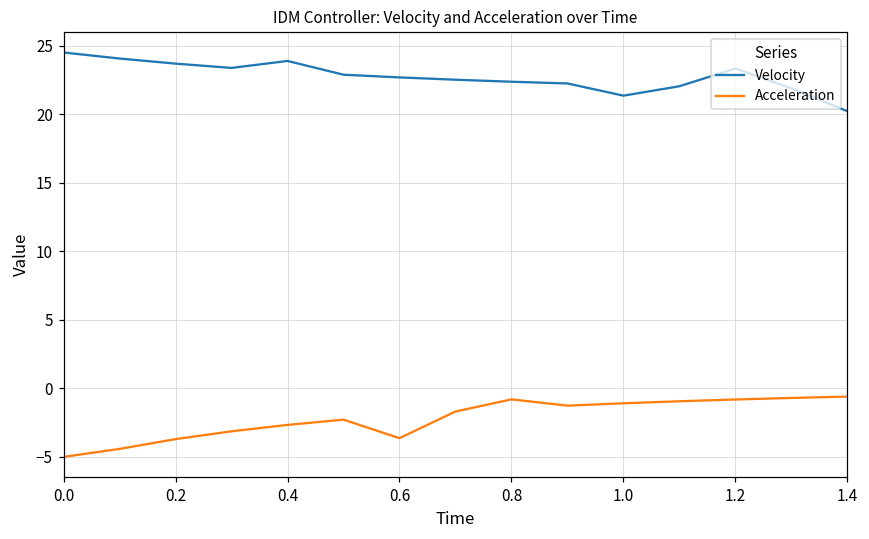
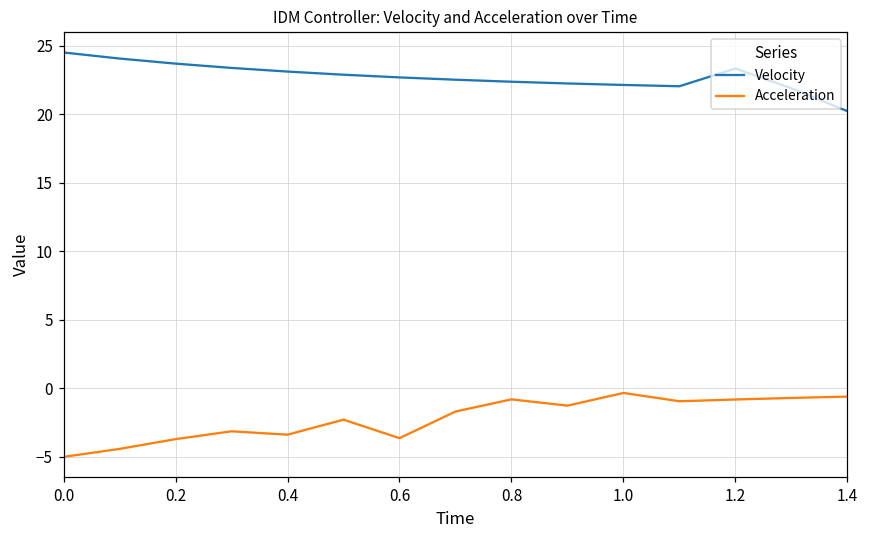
Velocity, 0.4: 23.9 -> 23.1
Acceleration, 0.4: -2.7 -> -3.4
Velocity, 1.0: 21.4 -> 22.1
Acceleration, 1.0: -1.1 -> -0.3
